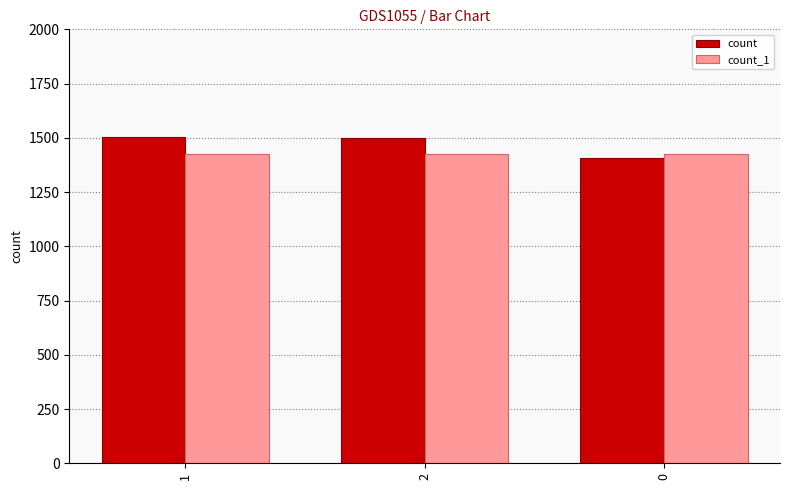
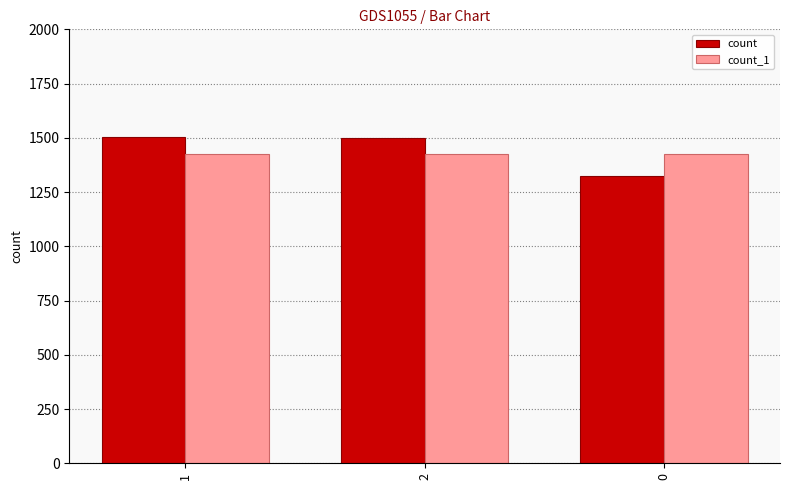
count, 0: 1410 -> 1330
